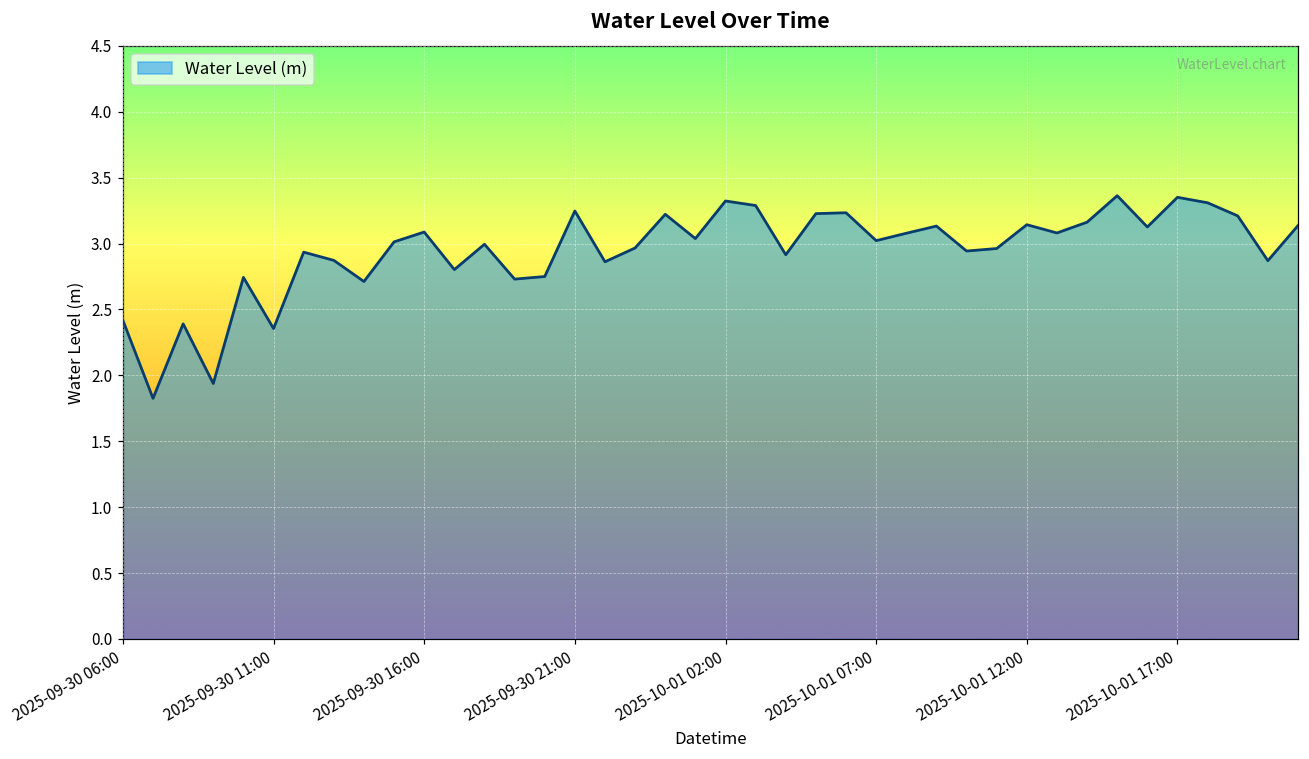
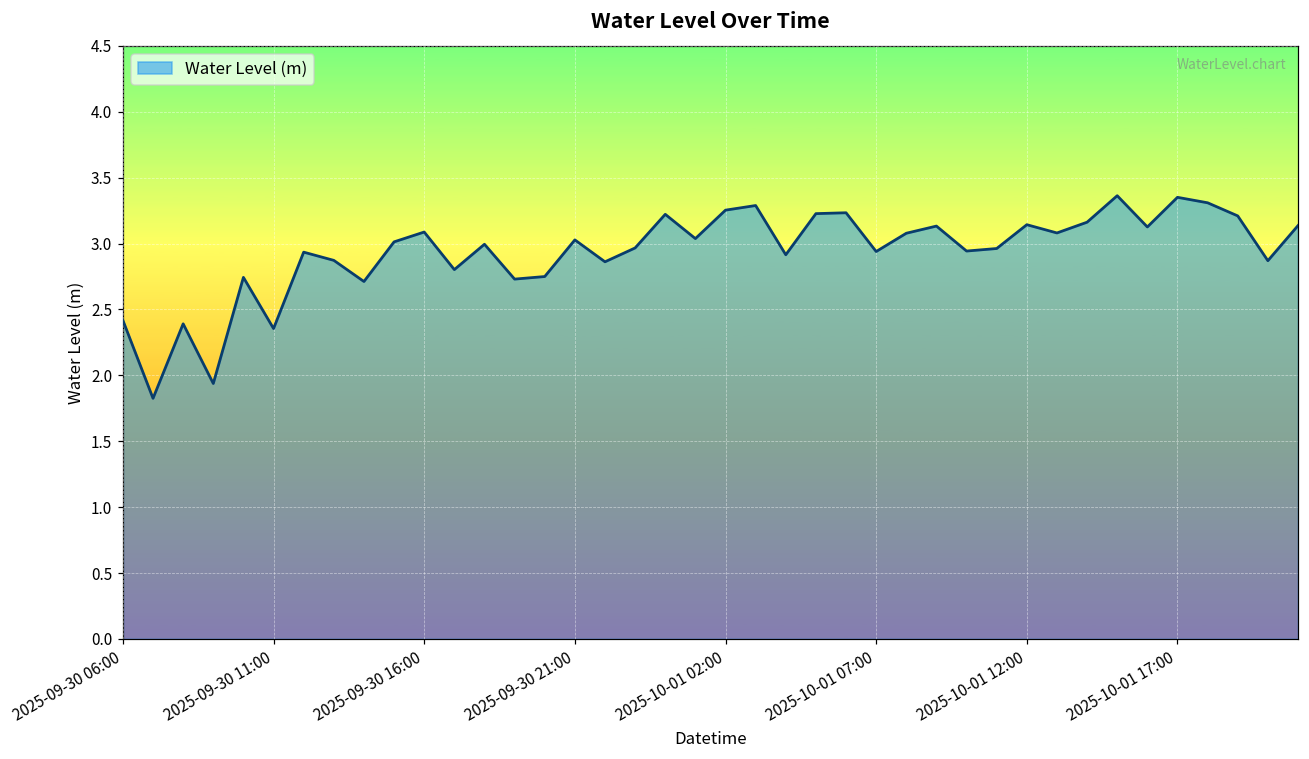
2025-09-30 21:00: 3.25 -> 3.03
2025-10-01 02:00: 3.32 -> 3.25
2025-10-01 07:00: 3.02 -> 2.94
